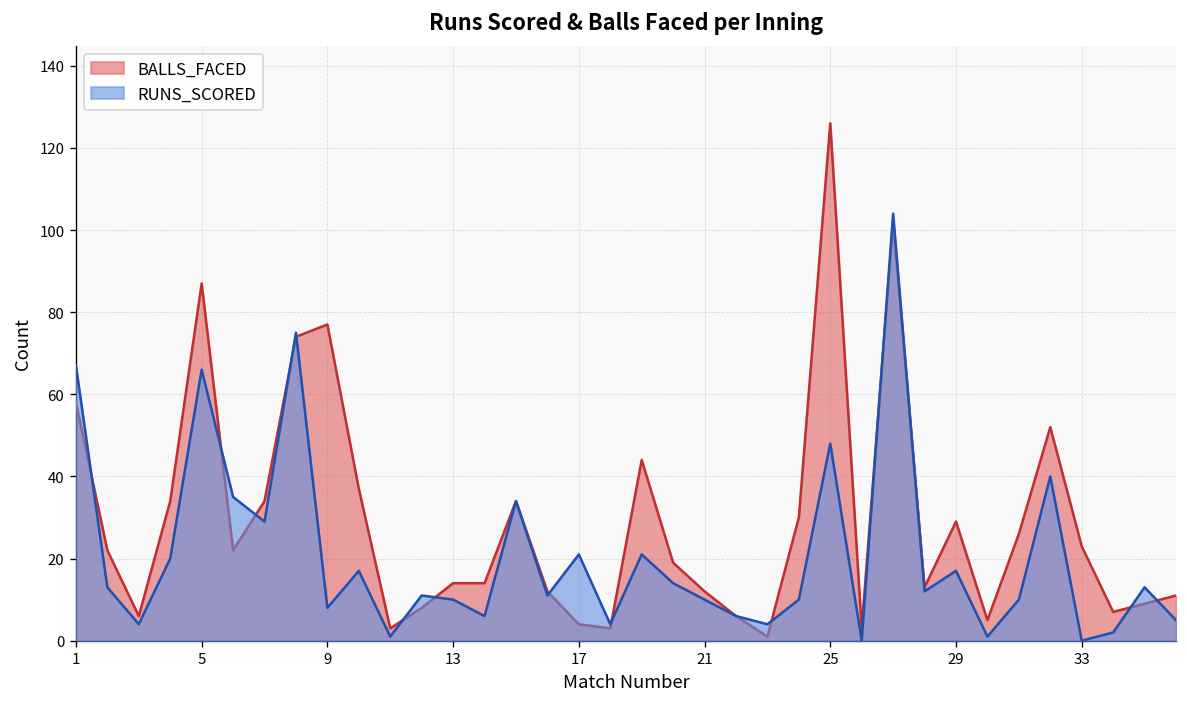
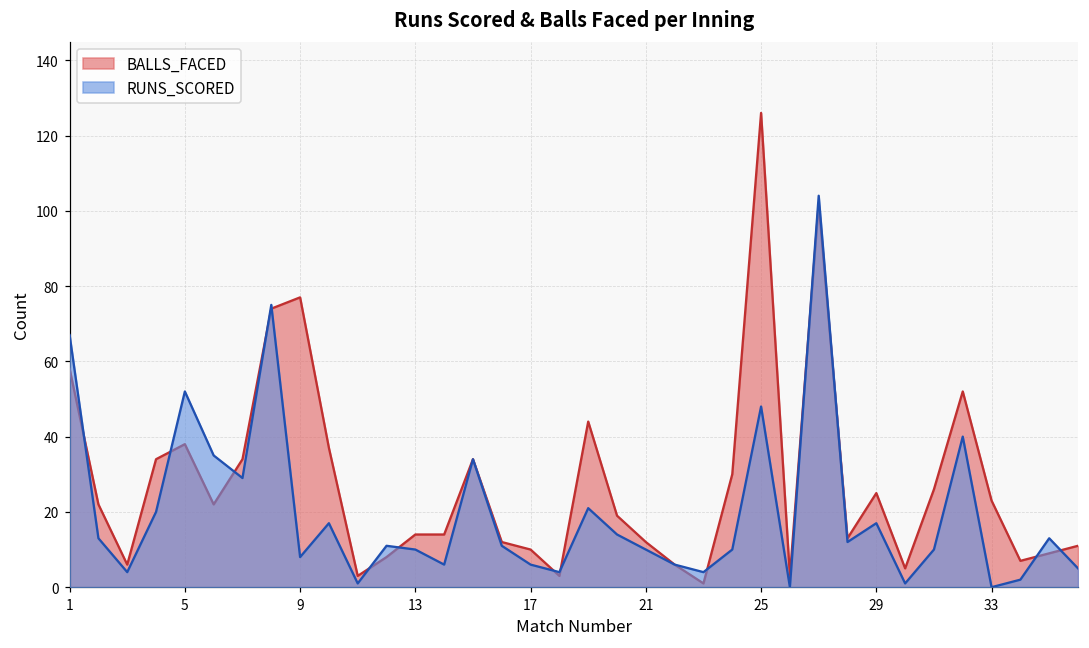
BALLS_FACED, 5: 87 -> 38
RUNS_SCORED, 5: 66 -> 52
BALLS_FACED, 17: 4 -> 10
RUNS_SCORED, 17: 21 -> 6
BALLS_FACED, 29: 29 -> 25
